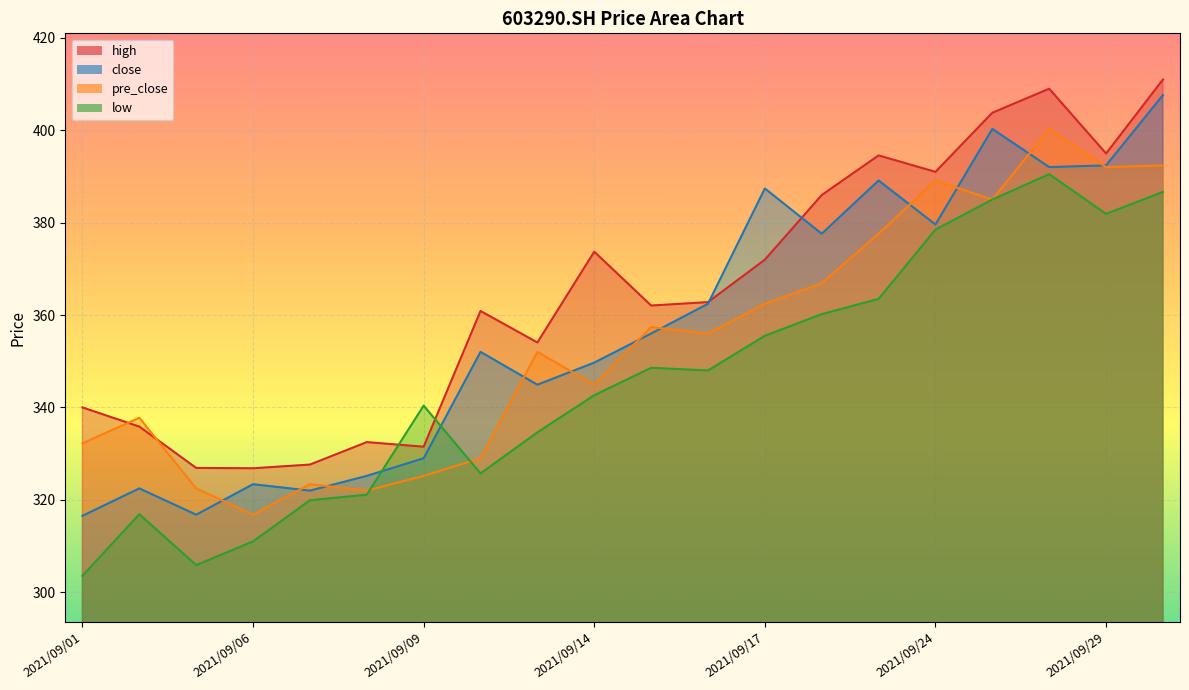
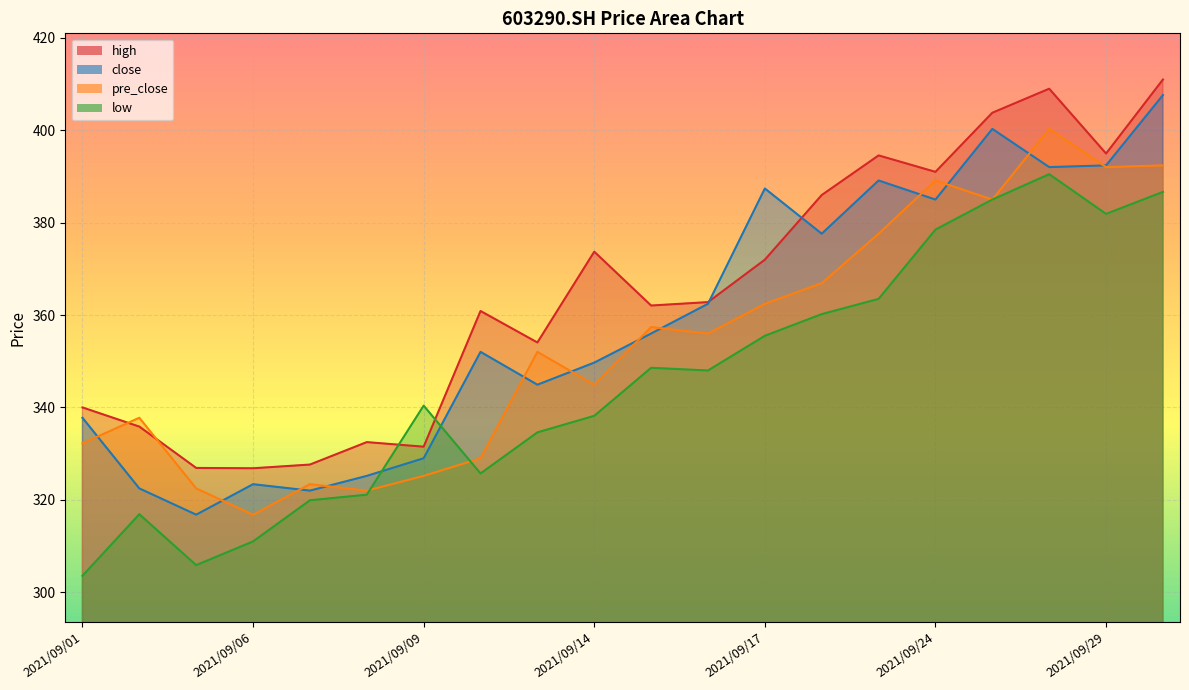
close, 2021/09/01: 317 -> 338
low, 2021/09/14: 343 -> 338
close, 2021/09/24: 380 -> 385
